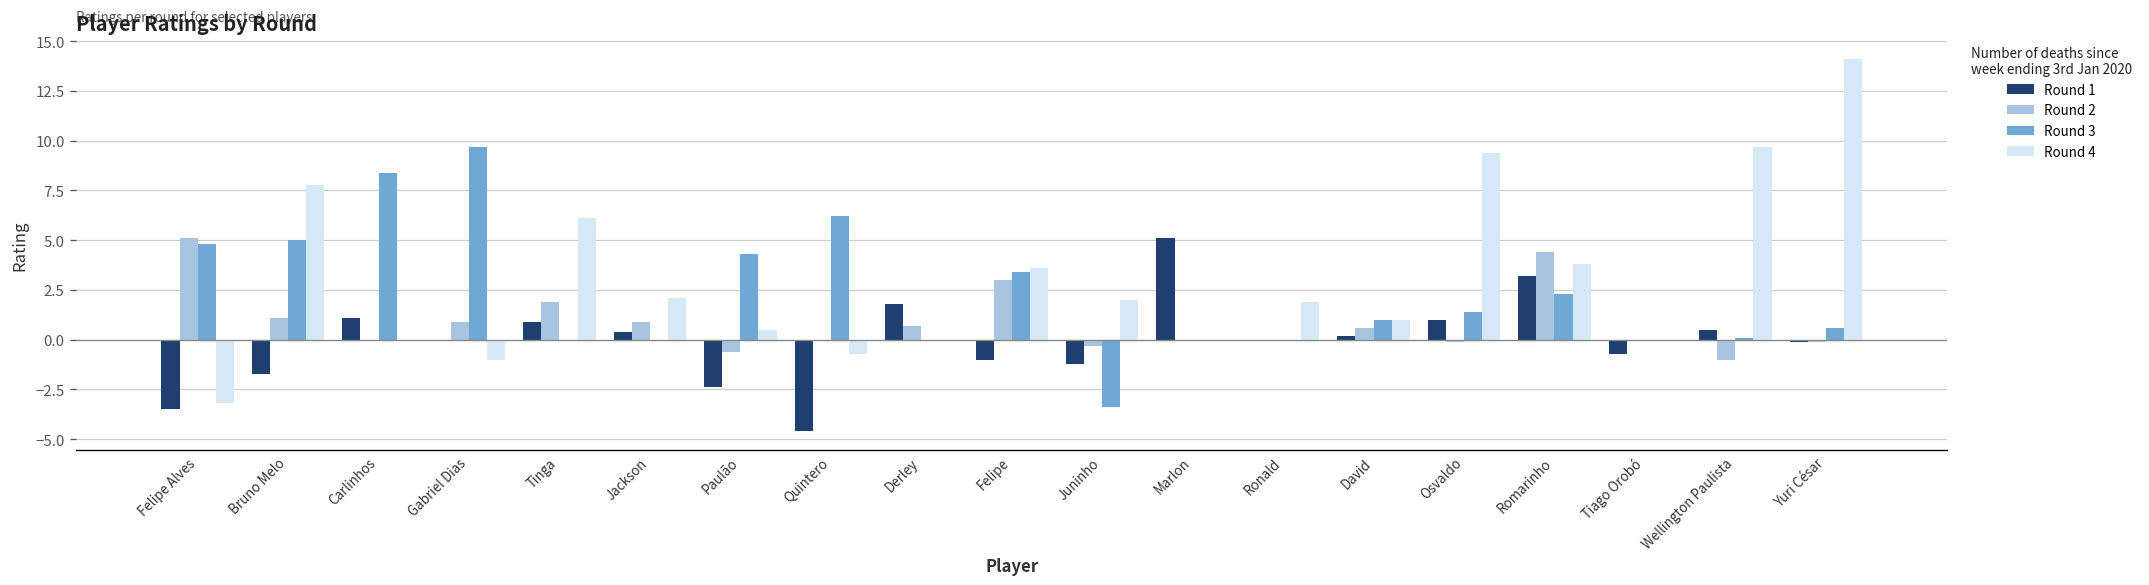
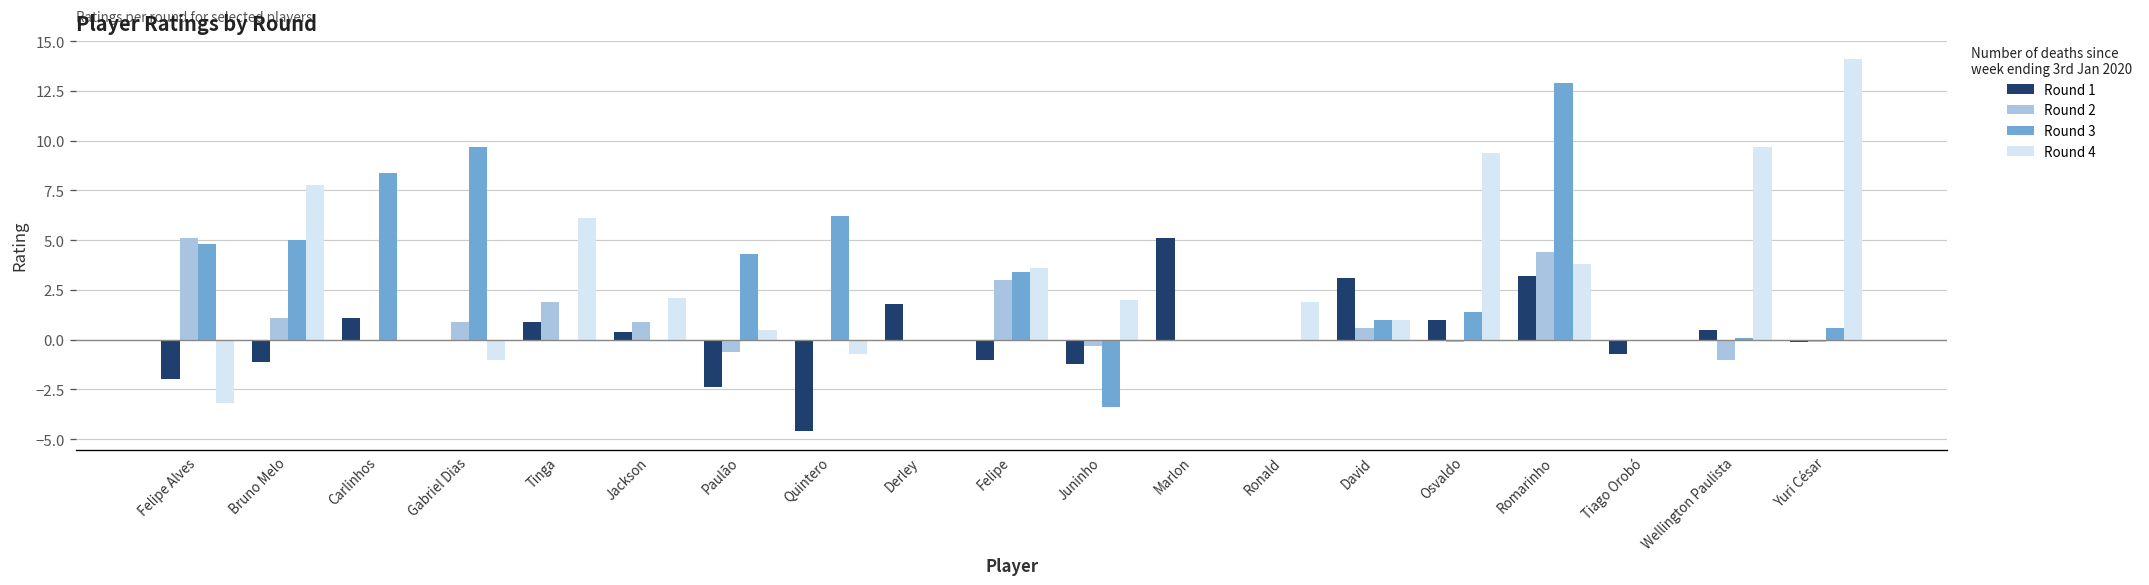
Round 1, Felipe Alves: -3.5 -> -2.0
Round 1, Bruno Melo: -1.7 -> -1.1
Round 2, Derley: 0.7 -> 0.0
Round 1, David: 0.2 -> 3.1
Round 3, Romarinho: 2.3 -> 12.9
